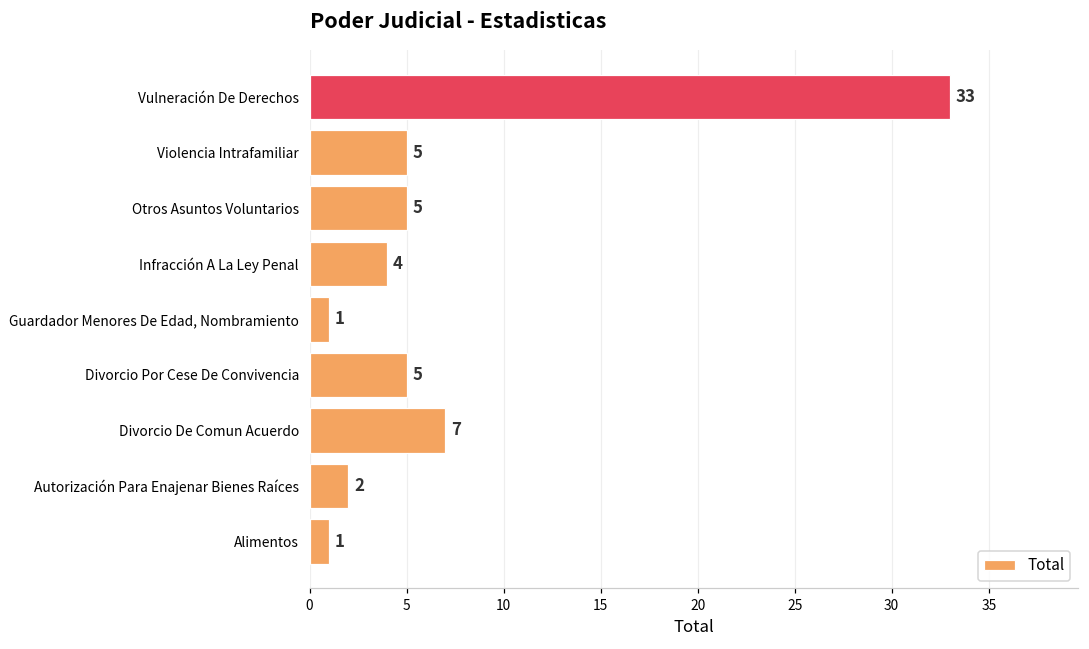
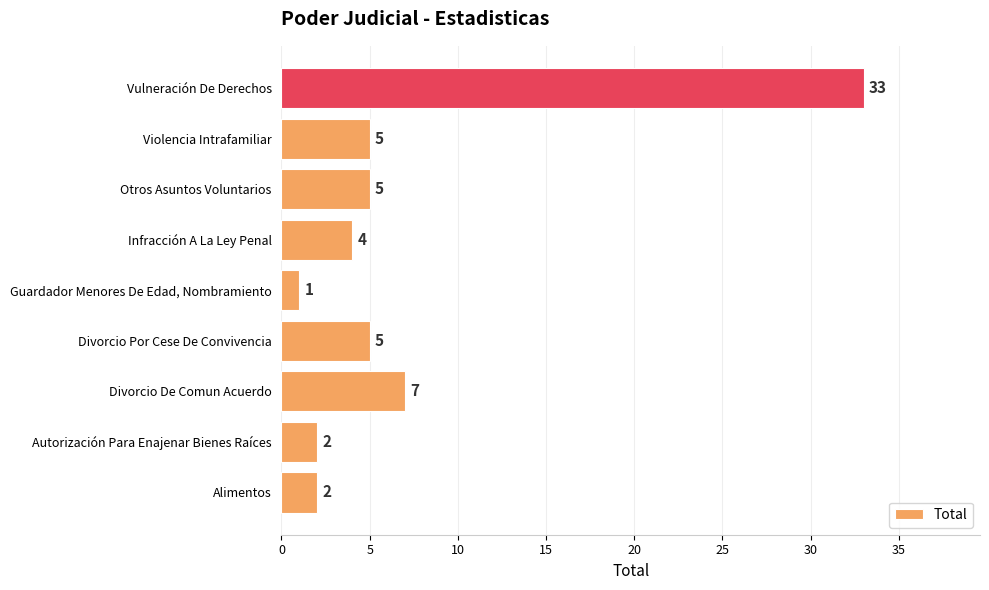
Alimentos: 1 -> 2
